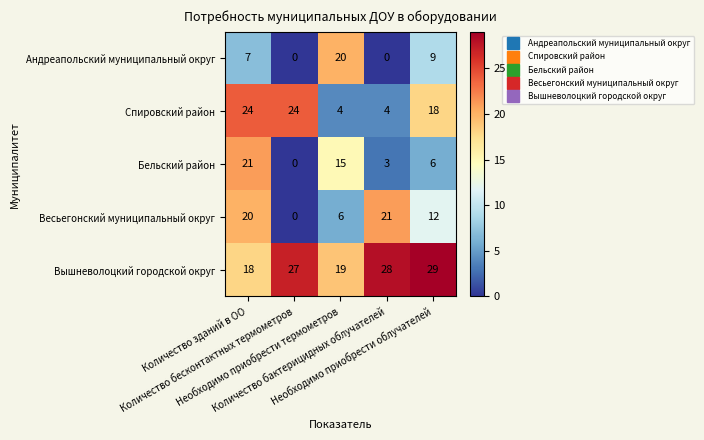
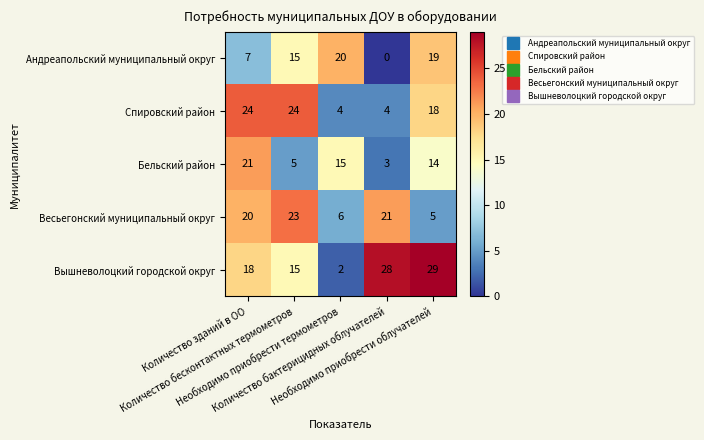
Aндреапольский муниципальный округ, Количество бесконтактных термометров: 0 -> 15
Aндреапольский муниципальный округ, Необходимо приобрести облучателей: 9 -> 19
Бельский район, Количество бесконтактных термометров: 0 -> 5
Бельский район, Необходимо приобрести облучателей: 6 -> 14
Весьегонский муниципальный округ, Количество бесконтактных термометров: 0 -> 23
Весьегонский муниципальный округ, Необходимо приобрести облучателей: 12 -> 5
Вышневолоцкий городской округ, Количество бесконтактных термометров: 27 -> 15
Вышневолоцкий городской округ, Необходимо приобрести термометров: 19 -> 2
